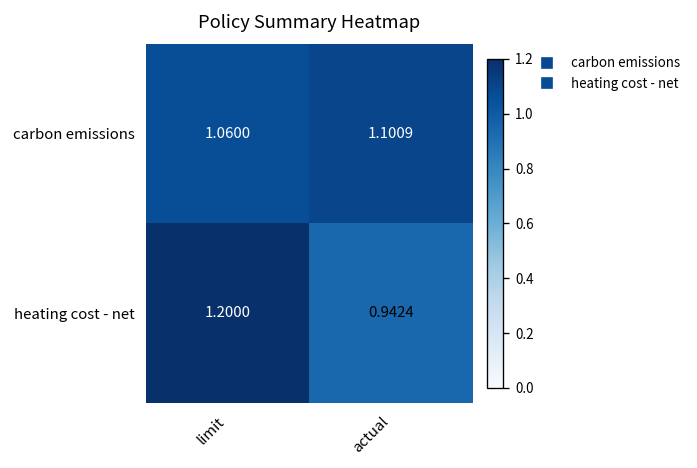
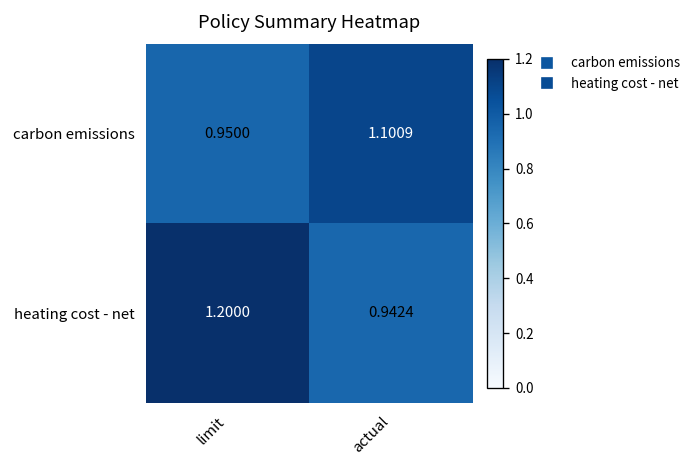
carbon emissions, limit: 1.0600 -> 0.9500
